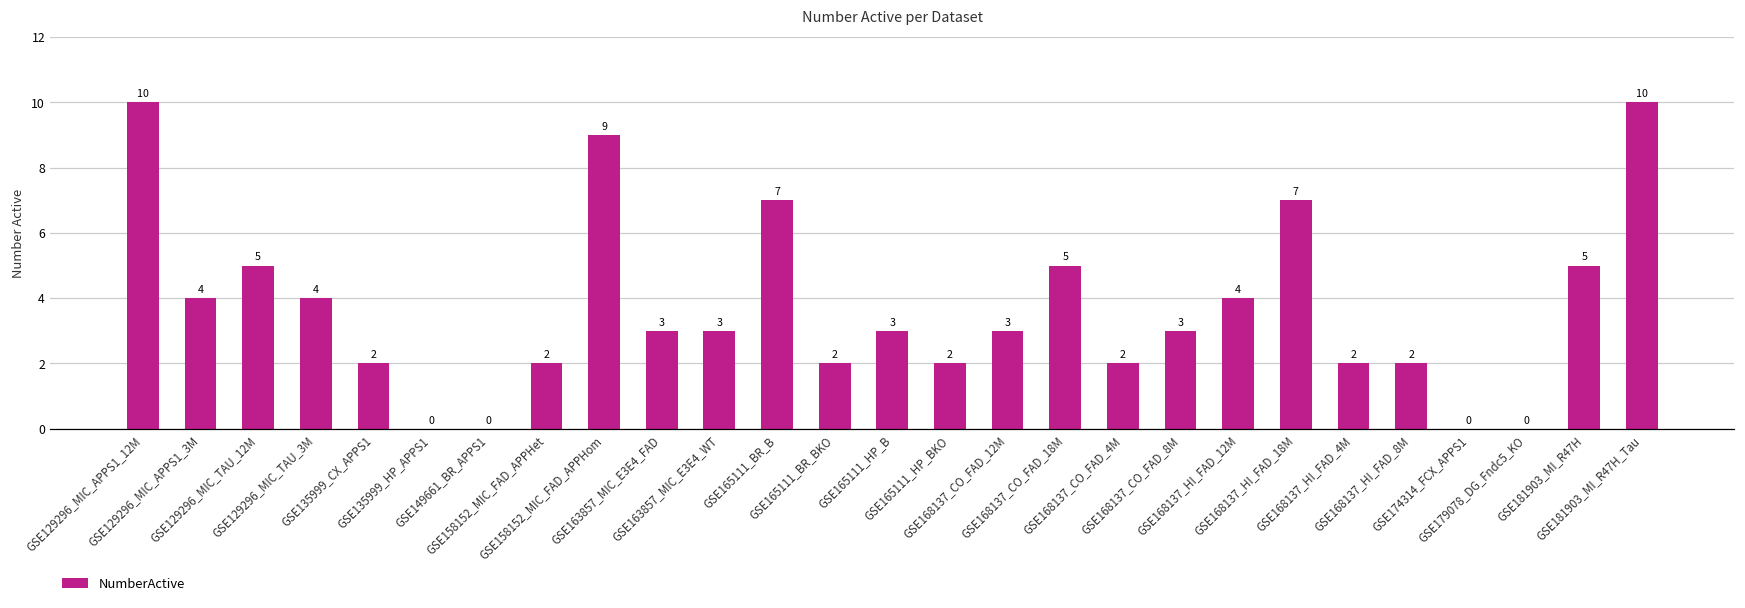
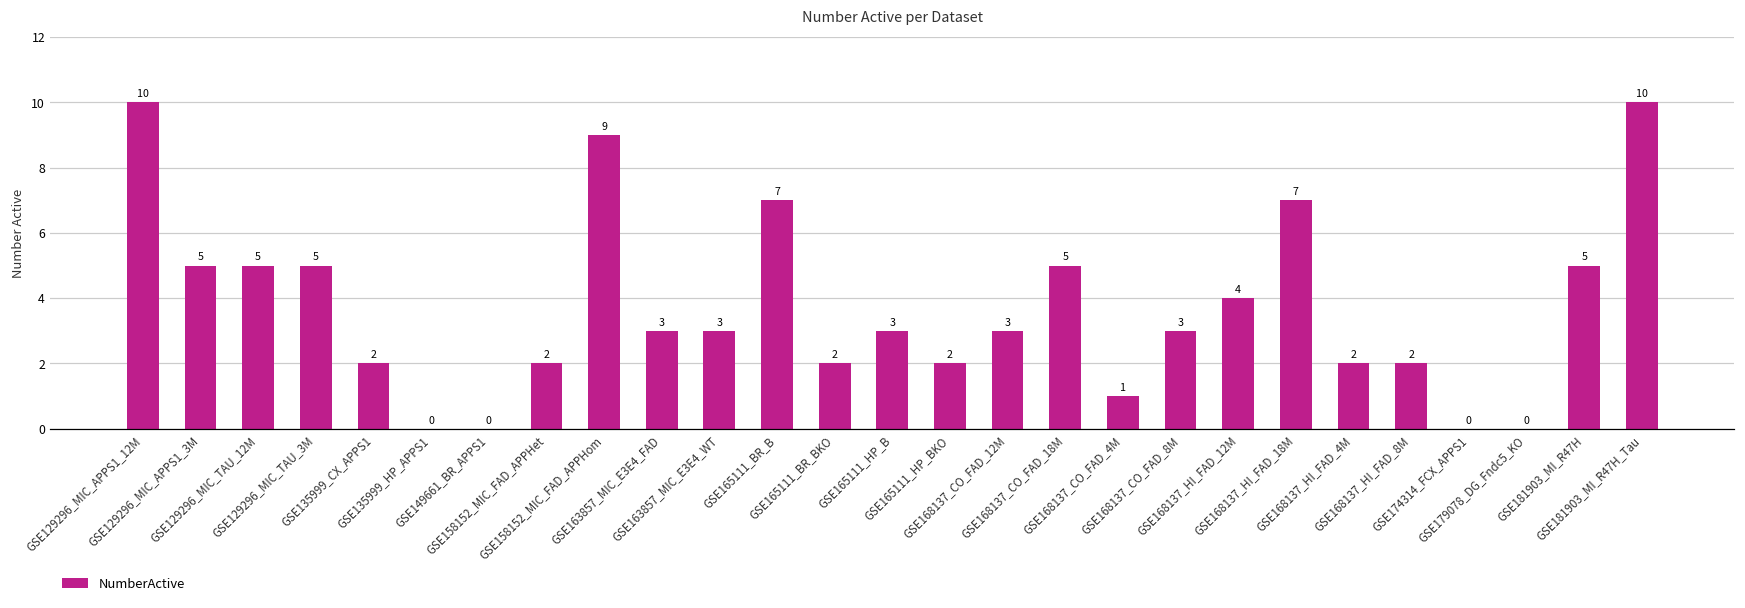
GSE129296_MIC_APPS1_3M: 4 -> 5
GSE129296_MIC_TAU_3M: 4 -> 5
GSE168137_CO_FAD_4M: 2 -> 1
